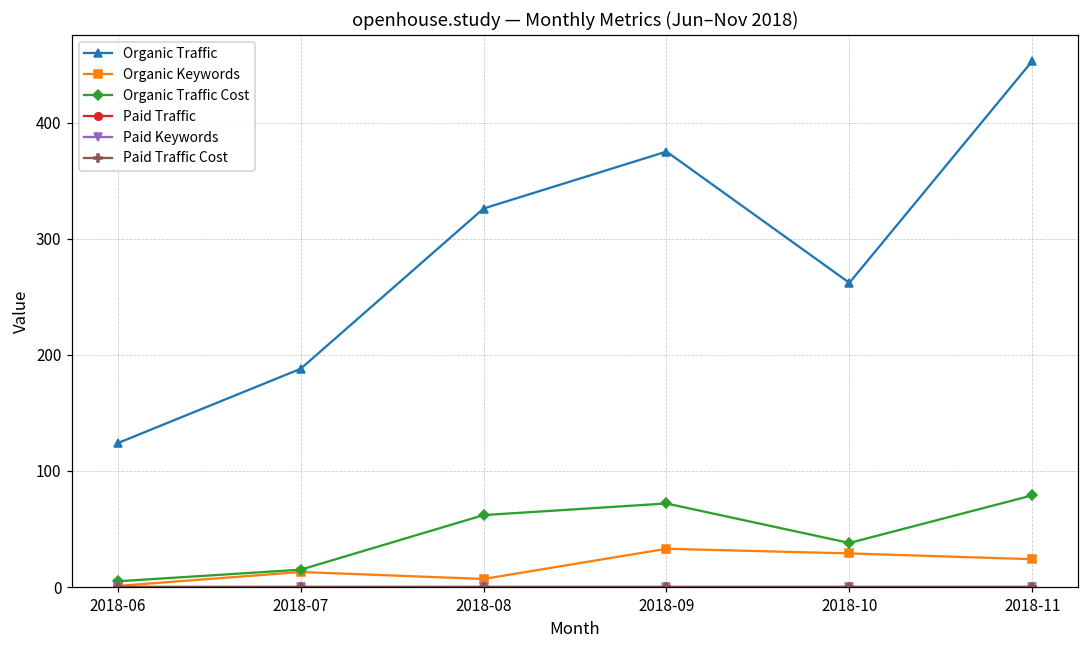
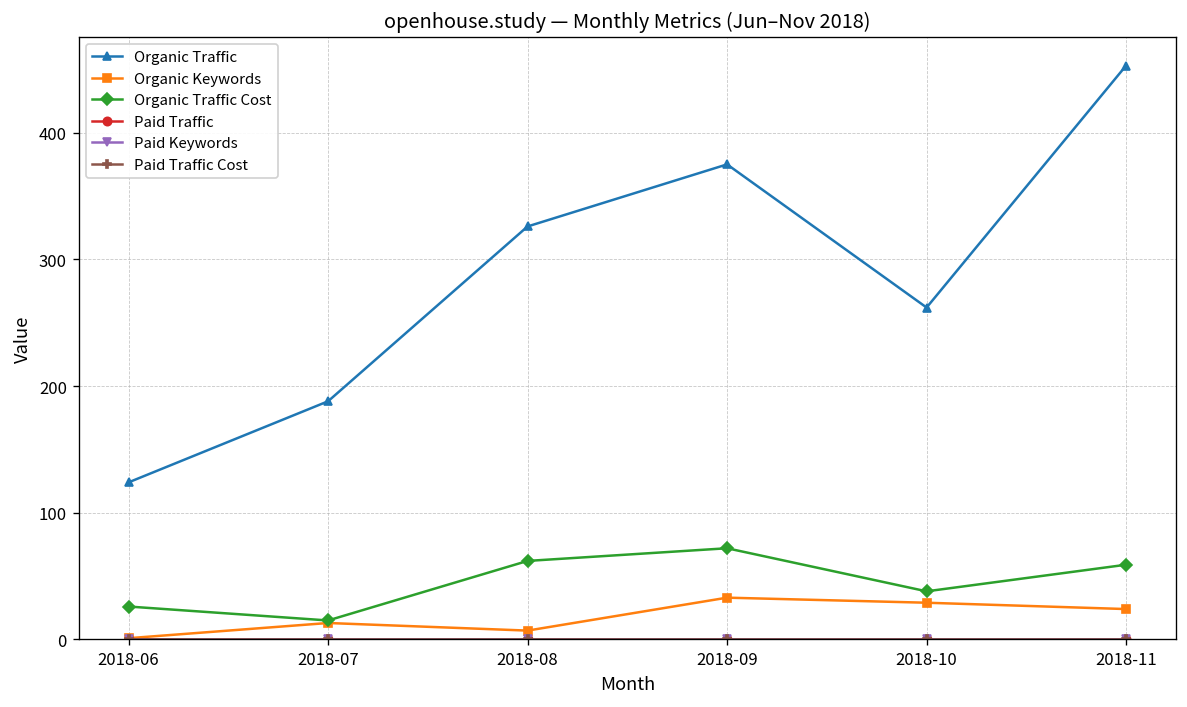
Organic Traffic Cost, 2018-06: 5 -> 26
Organic Traffic Cost, 2018-11: 79 -> 59
